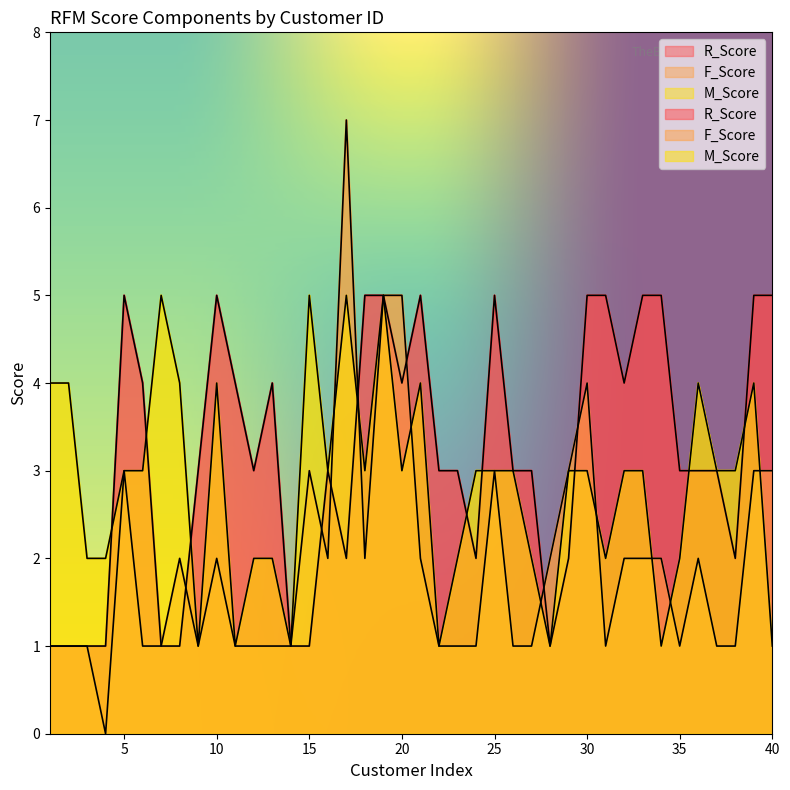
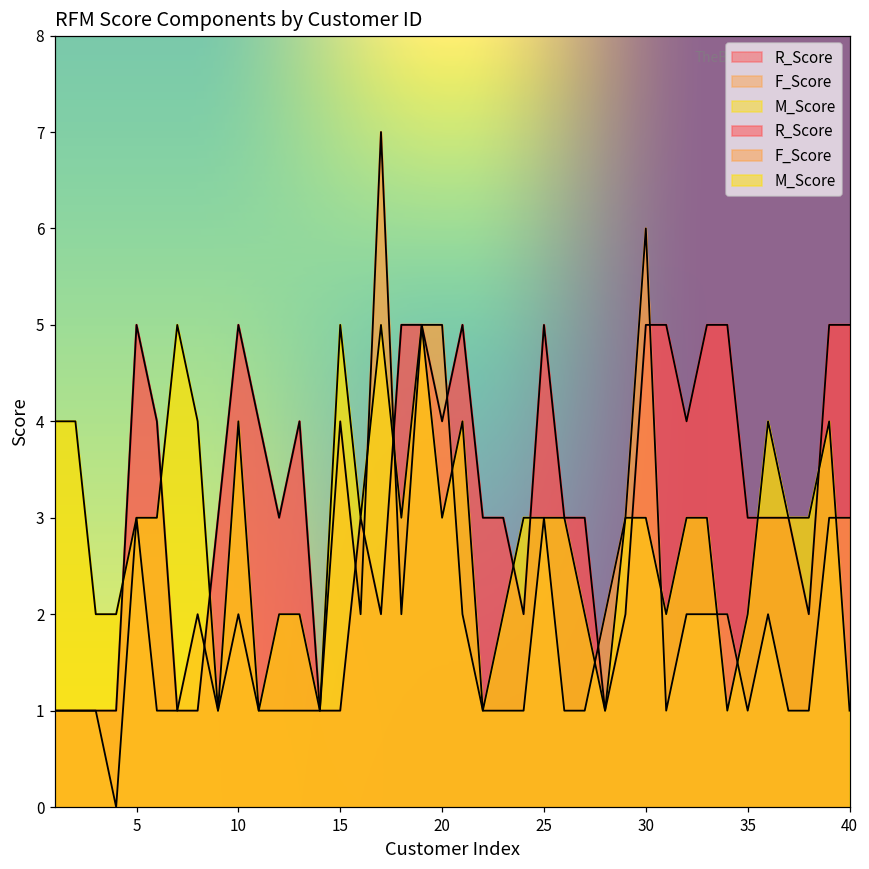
F_Score, 15: 3 -> 4
F_Score, 30: 4 -> 6
